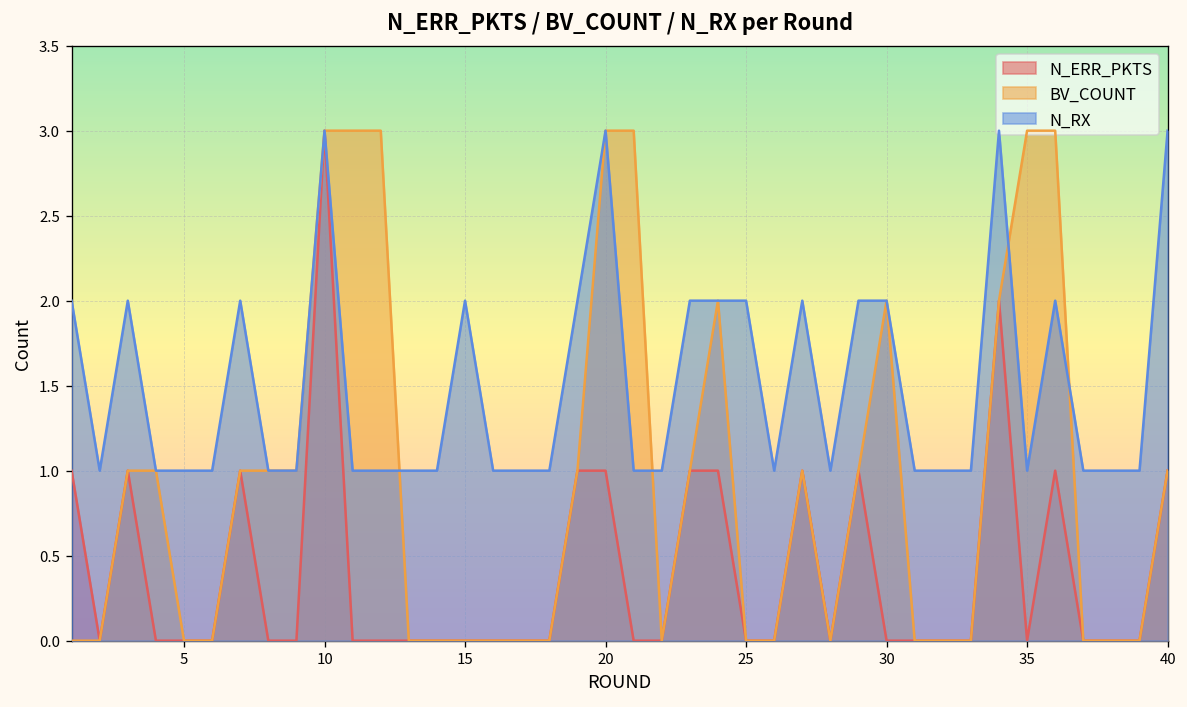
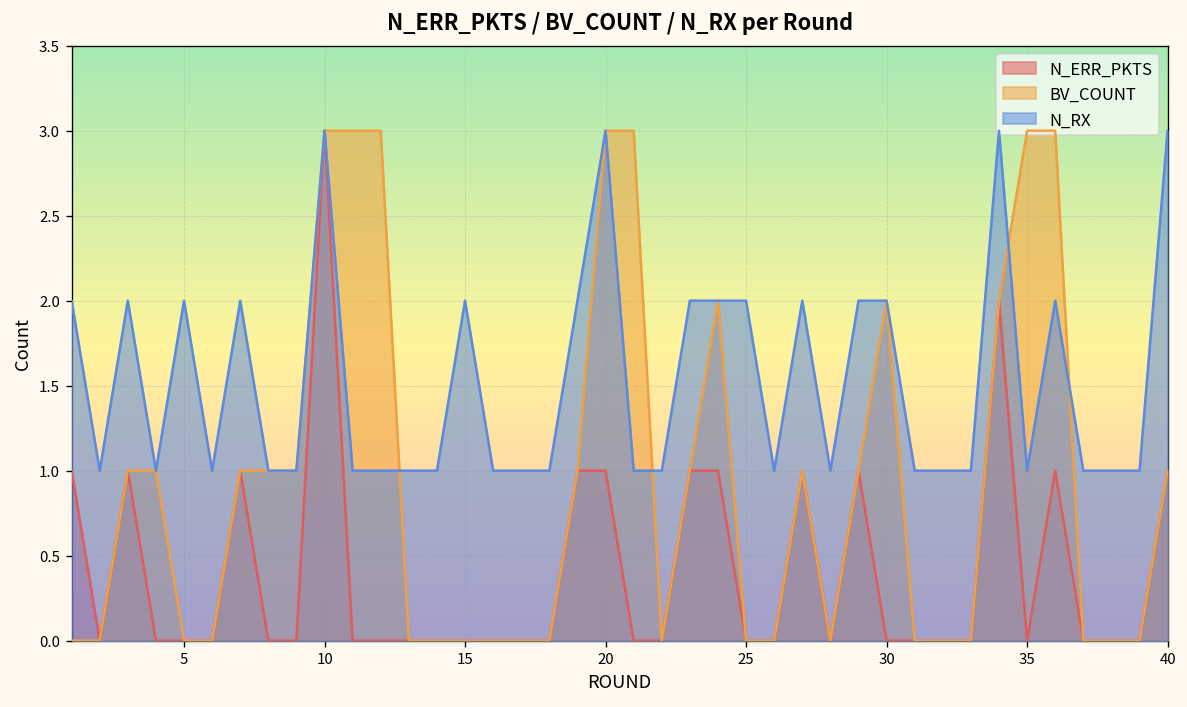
N_RX, 5: 1 -> 2
